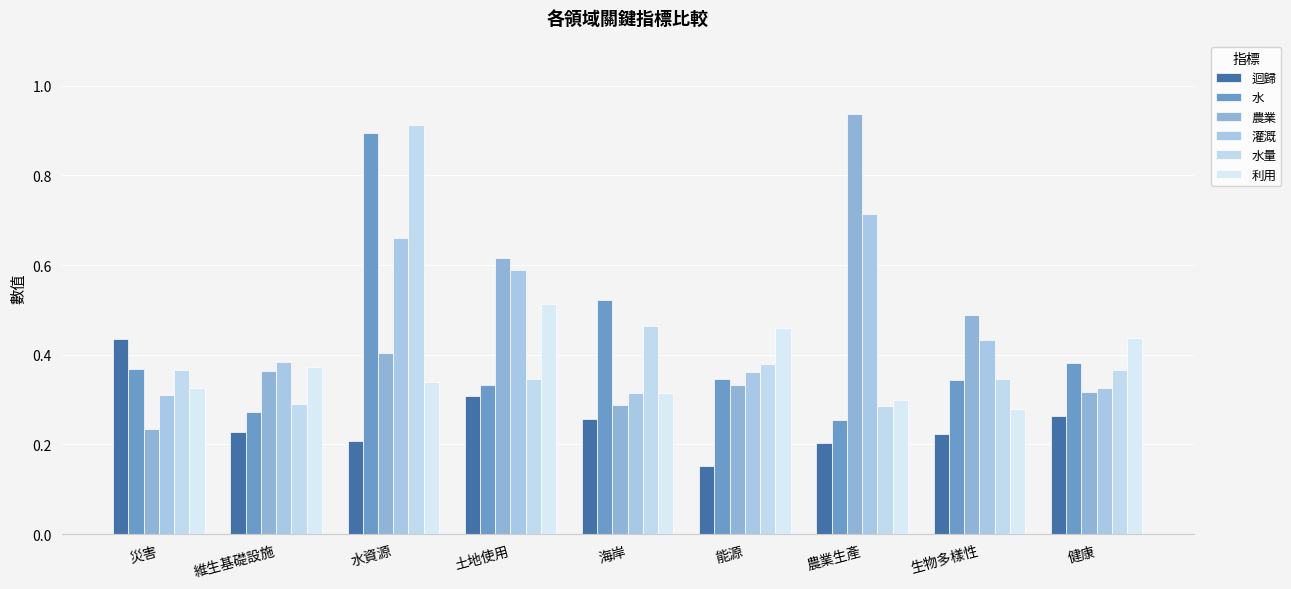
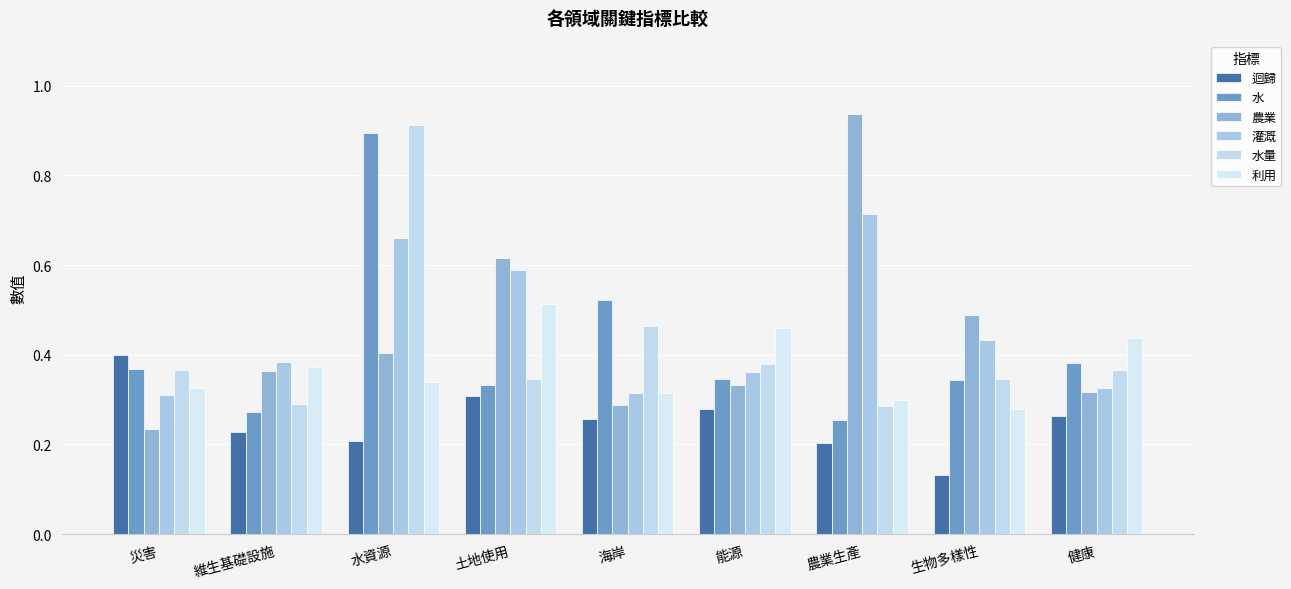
迴歸, 災害: 0.43 -> 0.40
迴歸, 能源: 0.15 -> 0.28
迴歸, 生物多樣性: 0.22 -> 0.13
